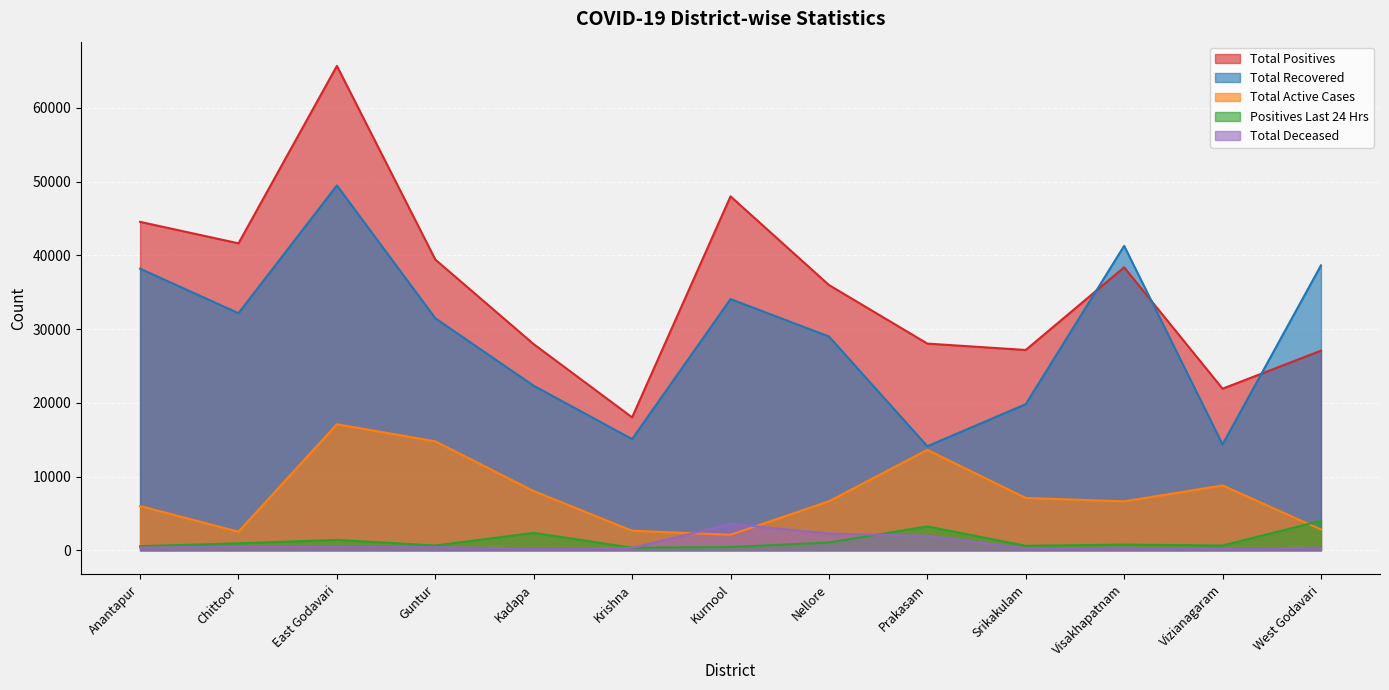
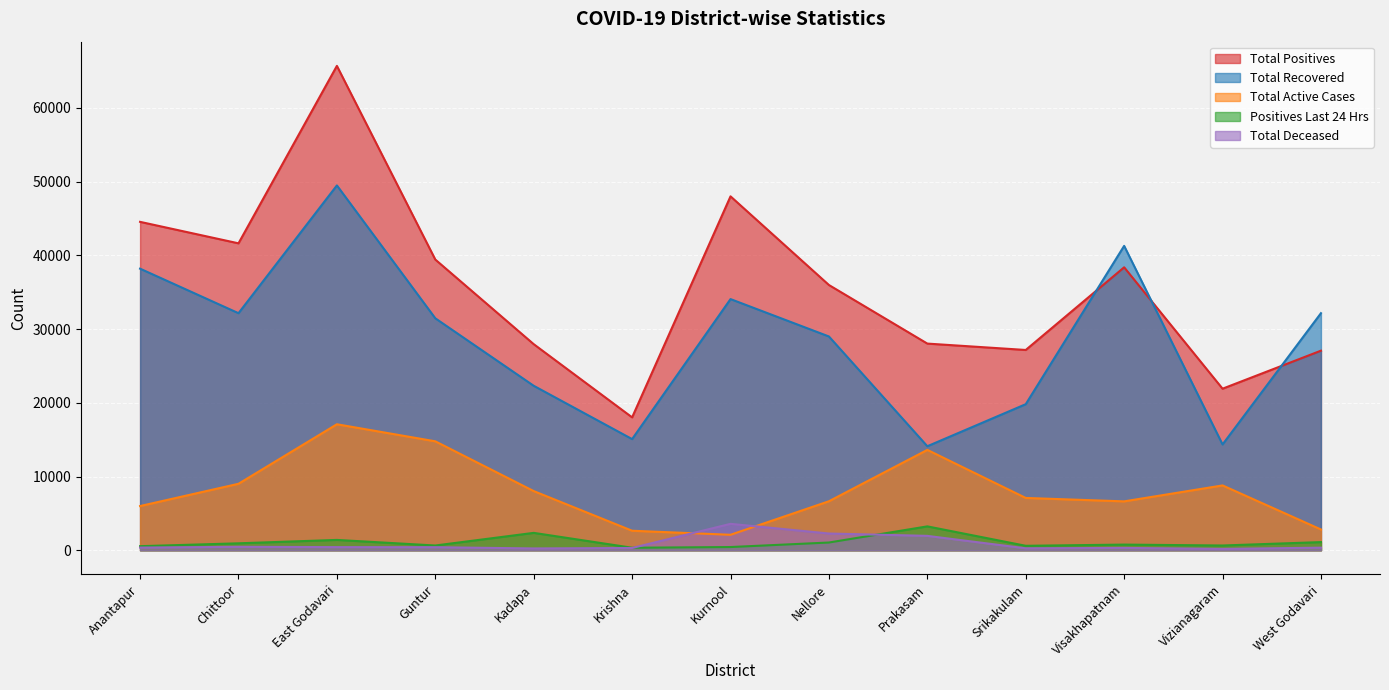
Total Active Cases, Chittoor: 3000 -> 9000
Total Recovered, West Godavari: 39000 -> 32000
Positives Last 24 Hrs, West Godavari: 4000 -> 1000
